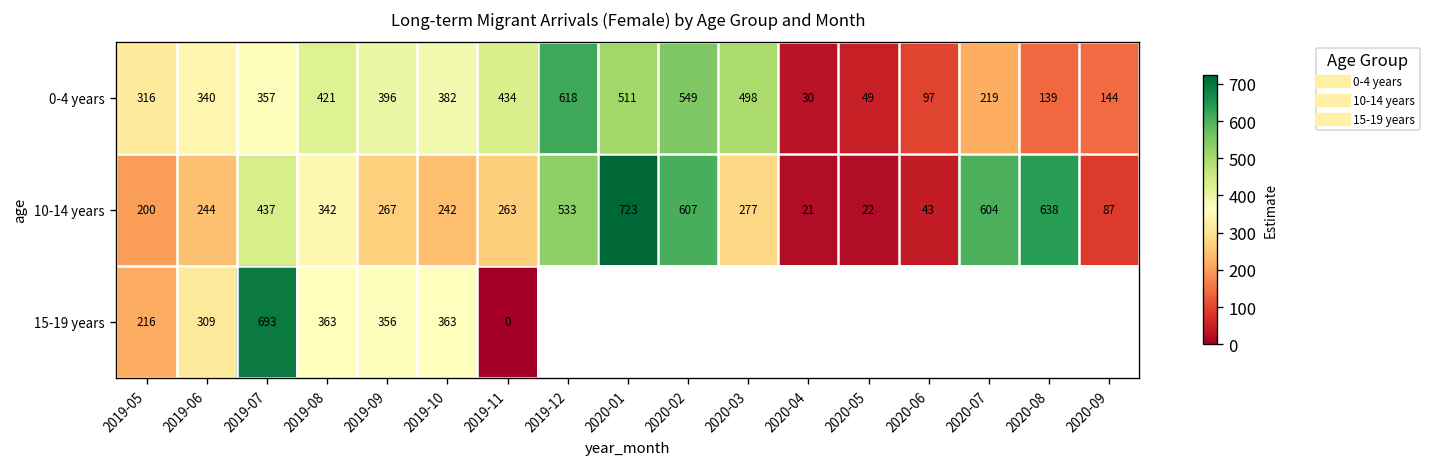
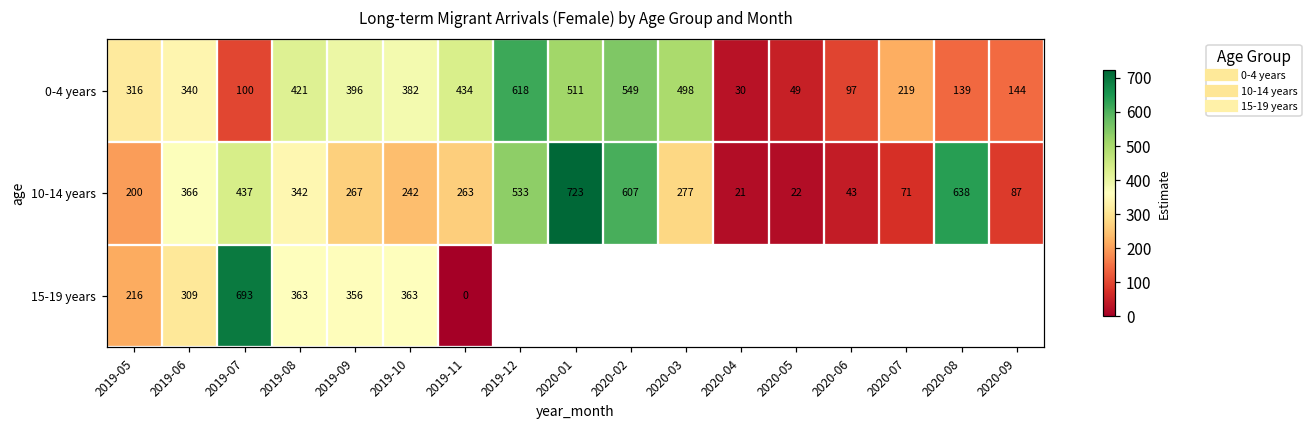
0-4 years, 2019-07: 357 -> 100
10-14 years, 2019-06: 244 -> 366
10-14 years, 2020-07: 604 -> 71
